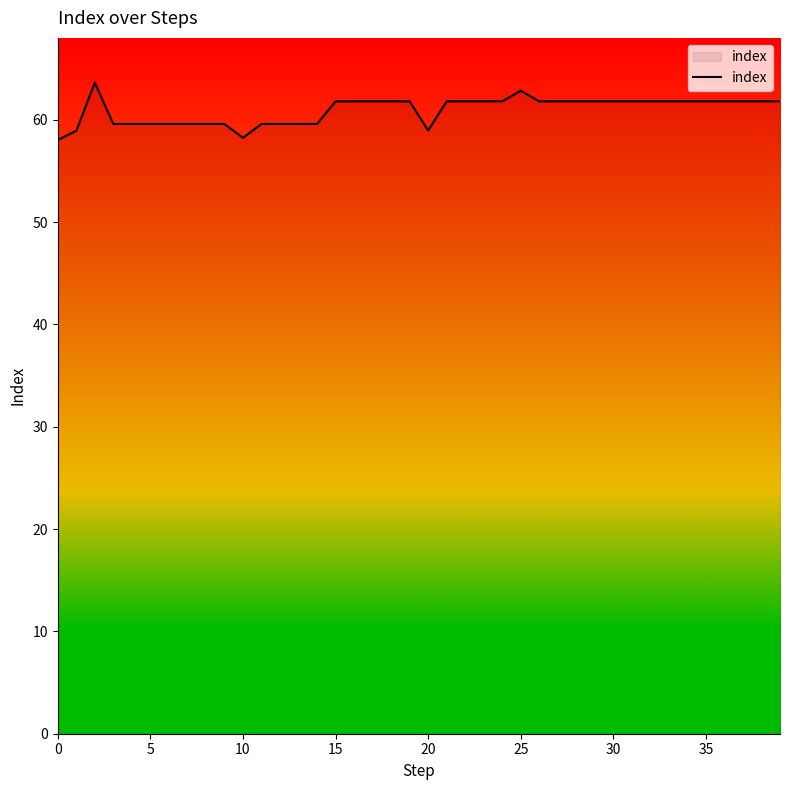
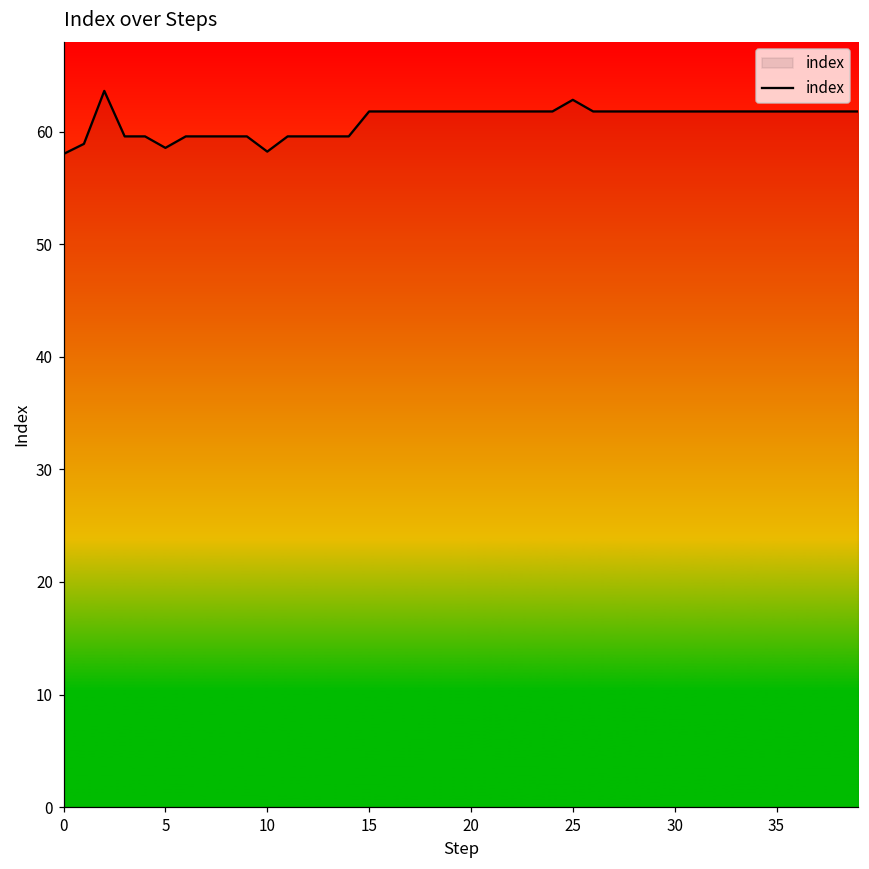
5: 59.6 -> 58.6
20: 59.0 -> 61.8
